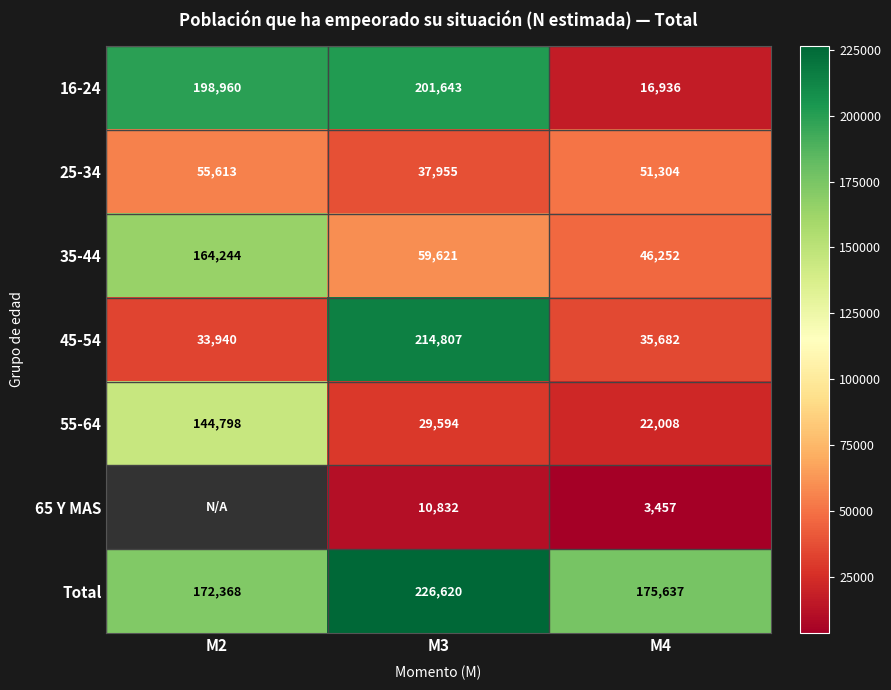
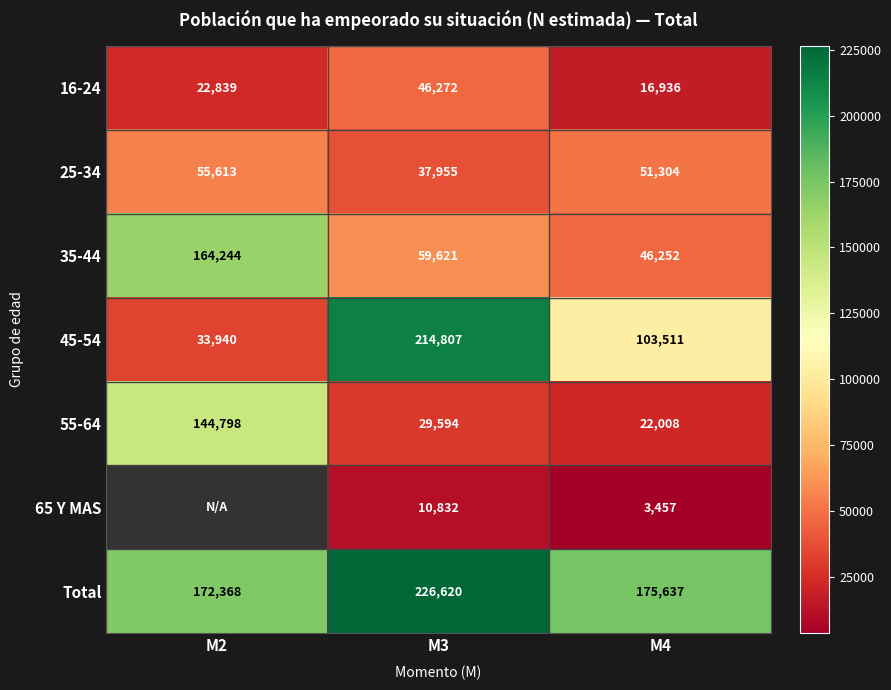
16-24, M2: 198,960 -> 22,839
16-24, M3: 201,643 -> 46,272
45-54, M4: 35,682 -> 103,511
